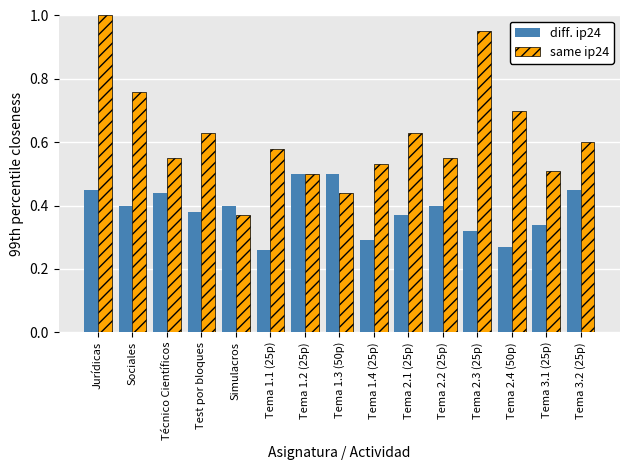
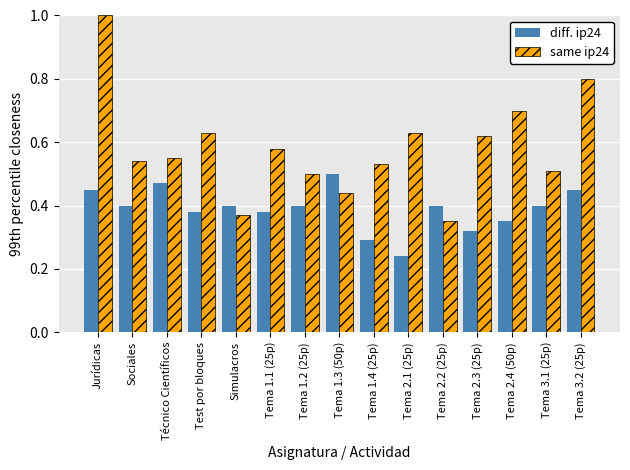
same ip24, Sociales: 0.76 -> 0.54
diff. ip24, Técnico Científicos: 0.44 -> 0.47
diff. ip24, Tema 1.1 (25p): 0.26 -> 0.38
diff. ip24, Tema 1.2 (25p): 0.5 -> 0.4
diff. ip24, Tema 2.1 (25p): 0.37 -> 0.24
same ip24, Tema 2.2 (25p): 0.55 -> 0.35
same ip24, Tema 2.3 (25p): 0.95 -> 0.62
diff. ip24, Tema 2.4 (50p): 0.27 -> 0.35
diff. ip24, Tema 3.1 (25p): 0.34 -> 0.40
same ip24, Tema 3.2 (25p): 0.6 -> 0.8
